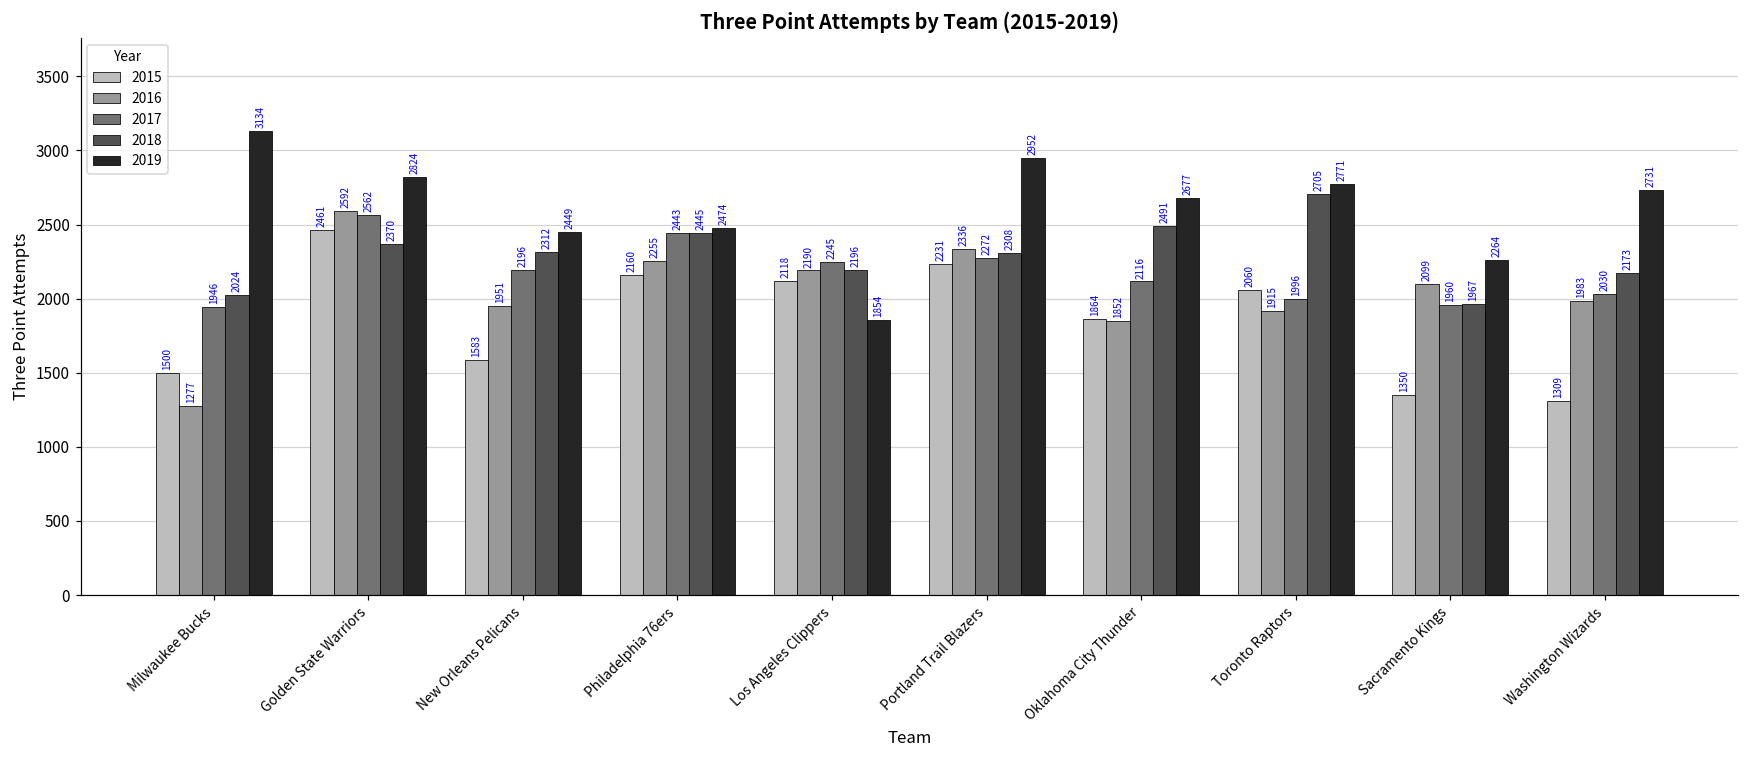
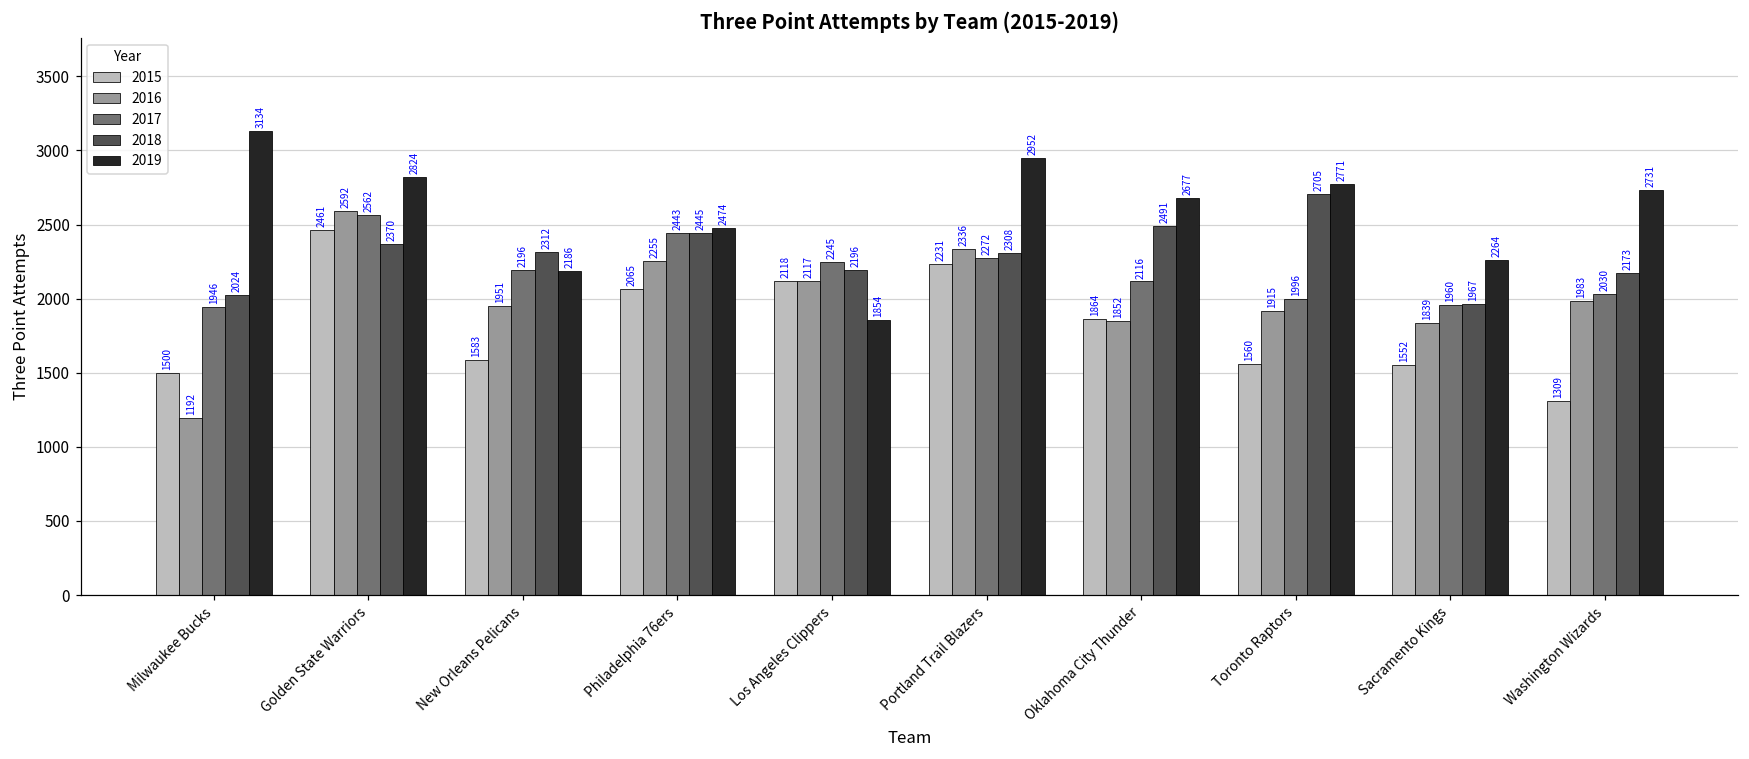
2016, Milwaukee Bucks: 1277 -> 1192
2019, New Orleans Pelicans: 2449 -> 2186
2015, Philadelphia 76ers: 2160 -> 2065
2016, Los Angeles Clippers: 2190 -> 2117
2015, Toronto Raptors: 2060 -> 1560
2015, Sacramento Kings: 1350 -> 1552
2016, Sacramento Kings: 2099 -> 1839
